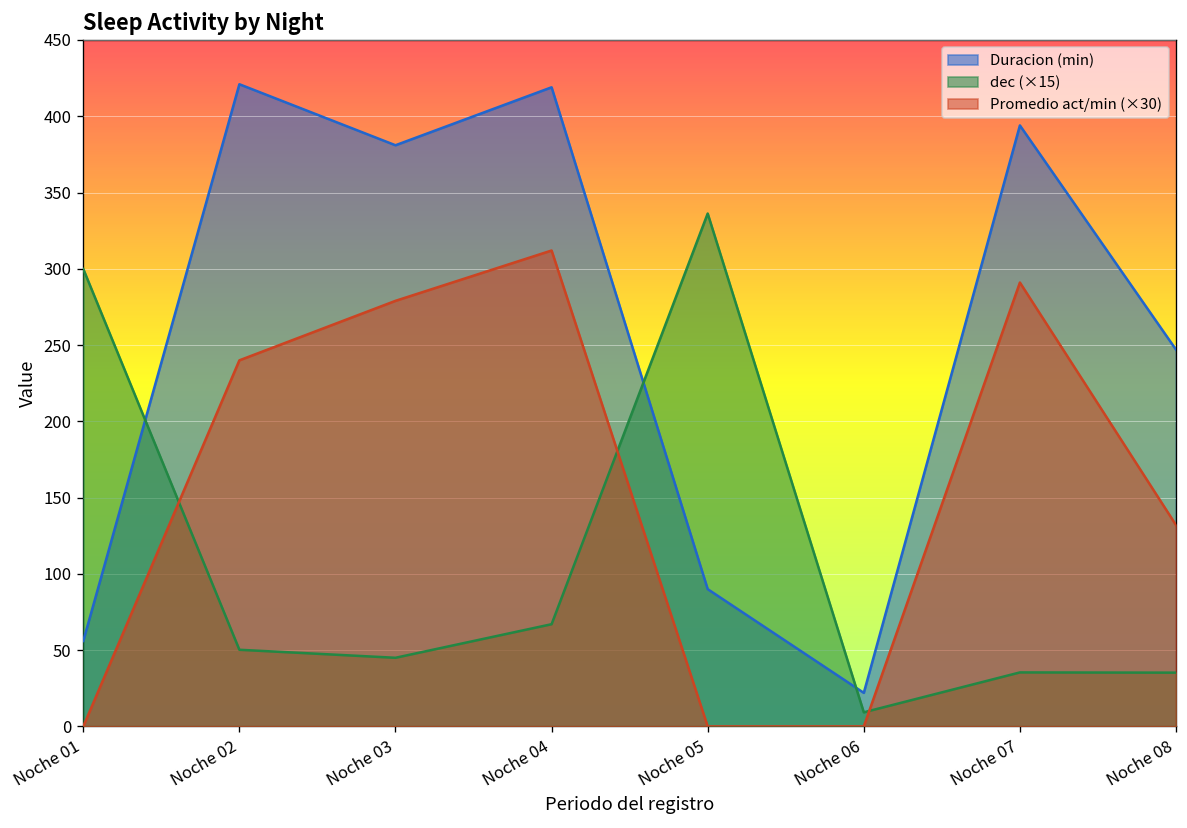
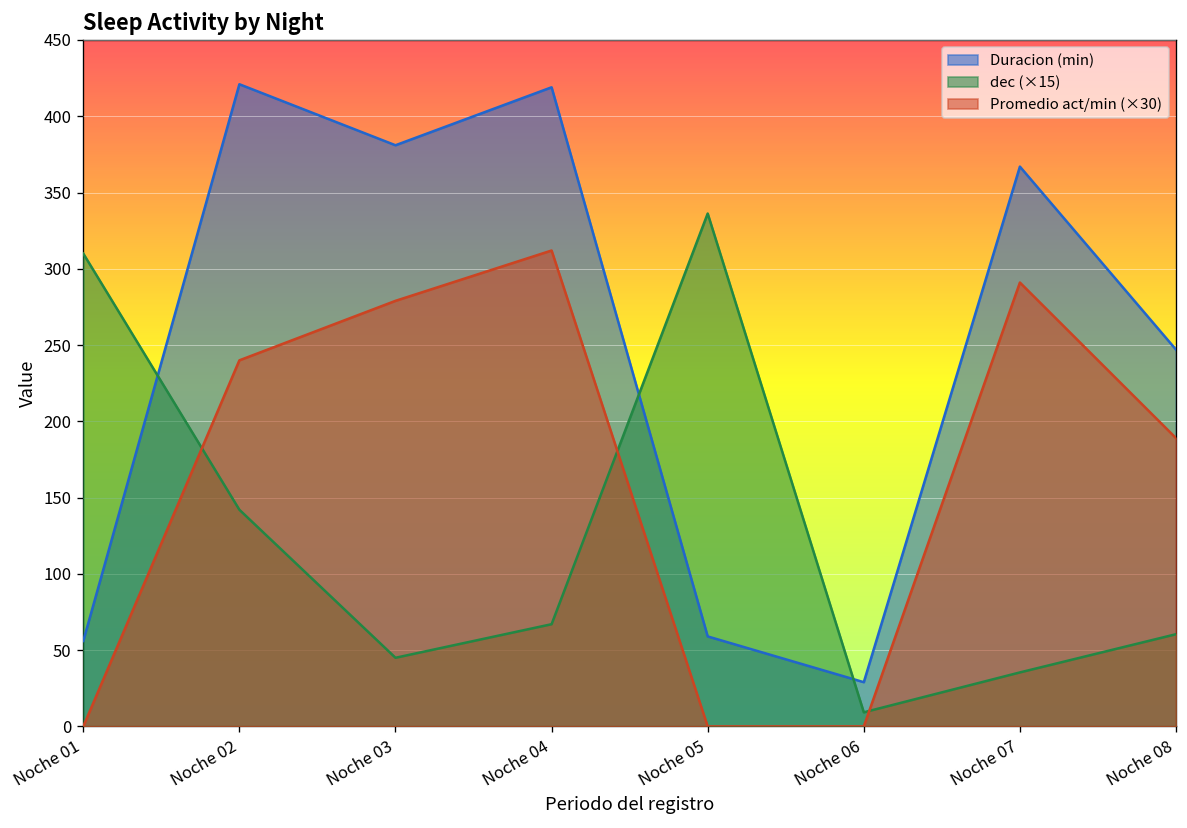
dec (×15), Noche 01: 300 -> 310
dec (×15), Noche 02: 50 -> 142
Duracion (min), Noche 05: 90 -> 59
Duracion (min), Noche 06: 22 -> 29
Duracion (min), Noche 07: 394 -> 367
dec (×15), Noche 08: 35 -> 60
Promedio act/min (×30), Noche 08: 132 -> 189
